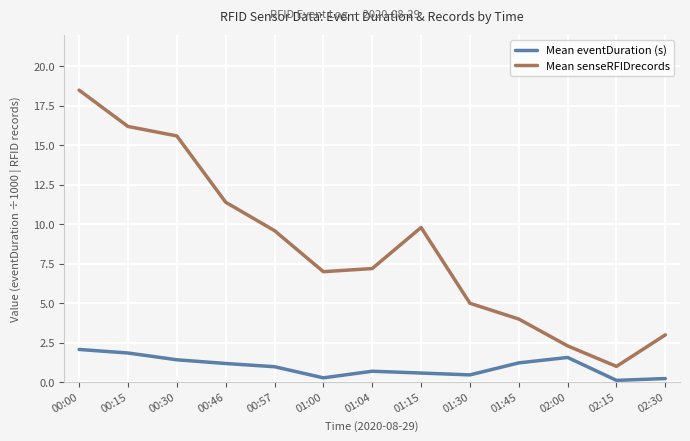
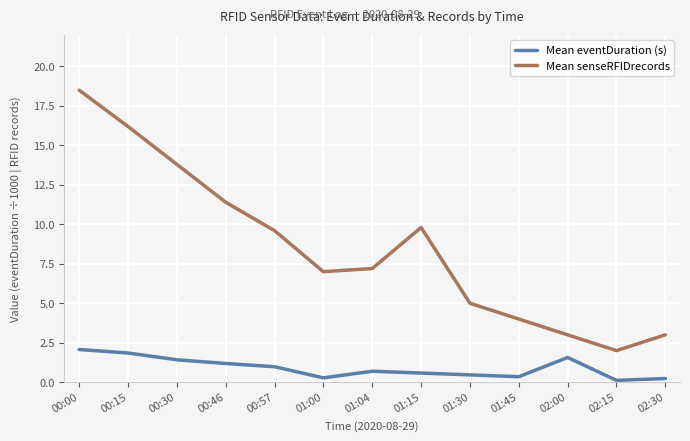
Mean senseRFIDrecords, 00:30: 15.6 -> 13.8
Mean eventDuration (s), 01:45: 1.2 -> 0.3
Mean senseRFIDrecords, 02:00: 2.3 -> 3.0
Mean senseRFIDrecords, 02:15: 1 -> 2
